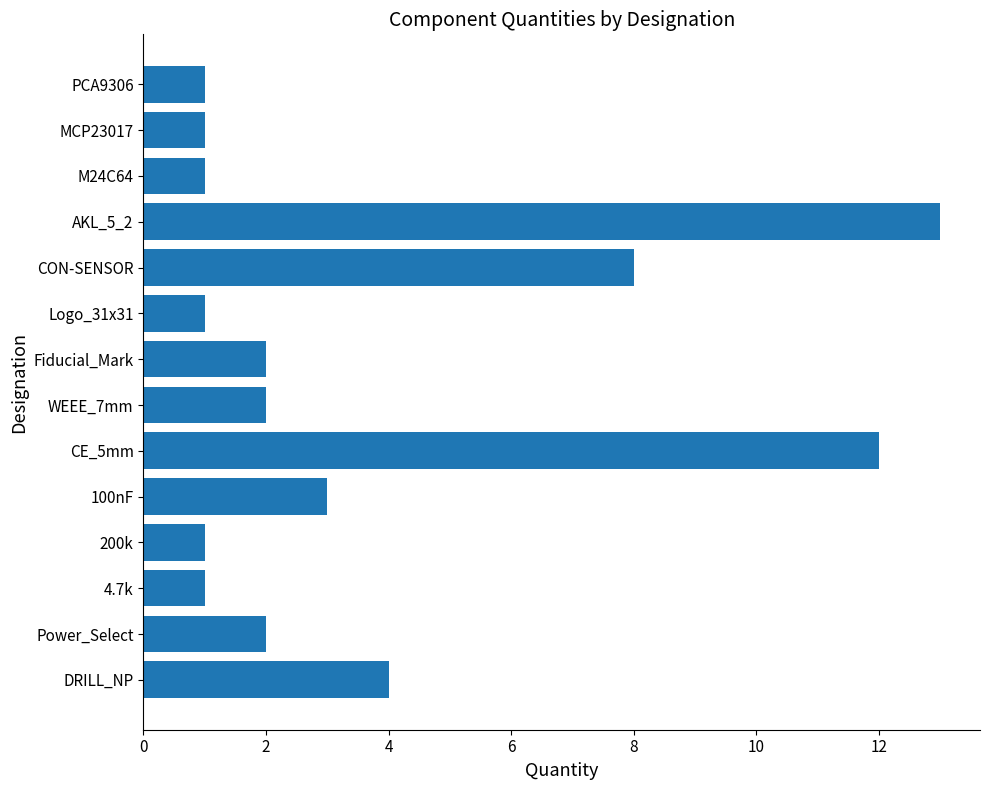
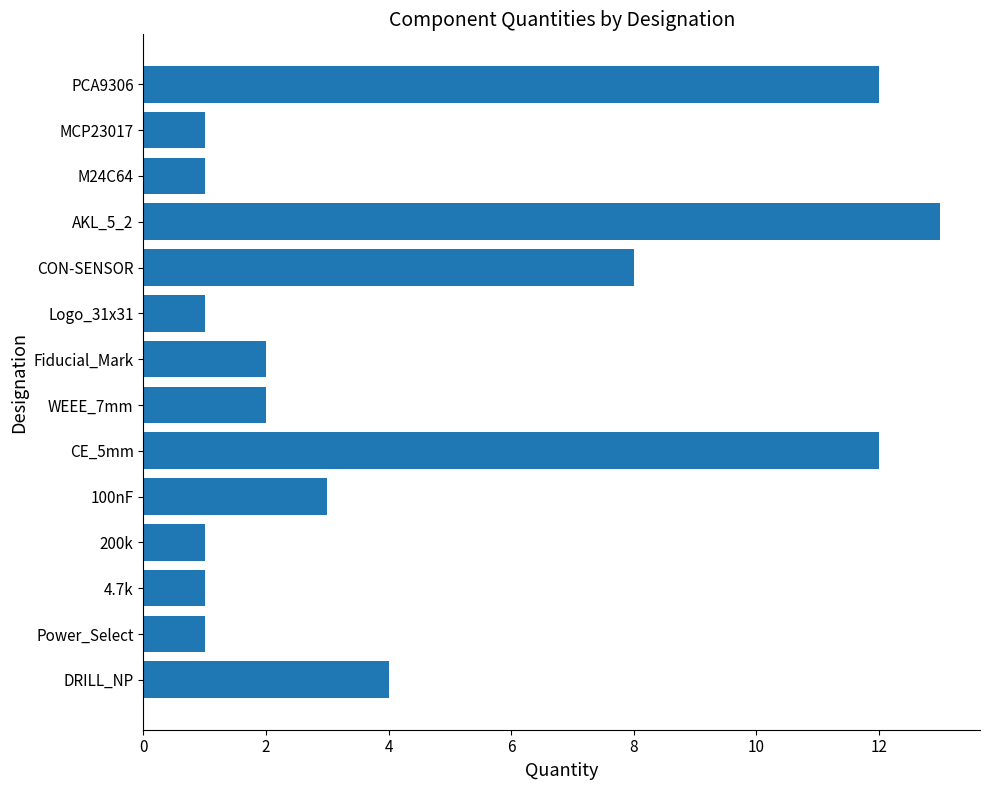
PCA9306: 1 -> 12
Power_Select: 2 -> 1
